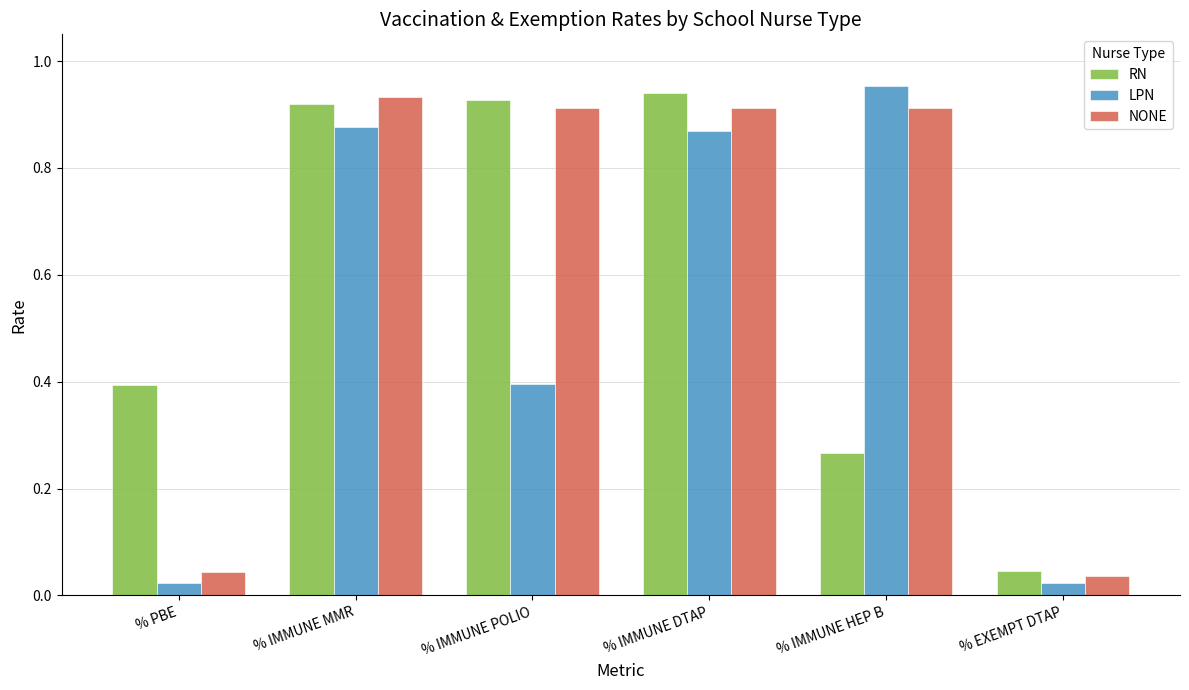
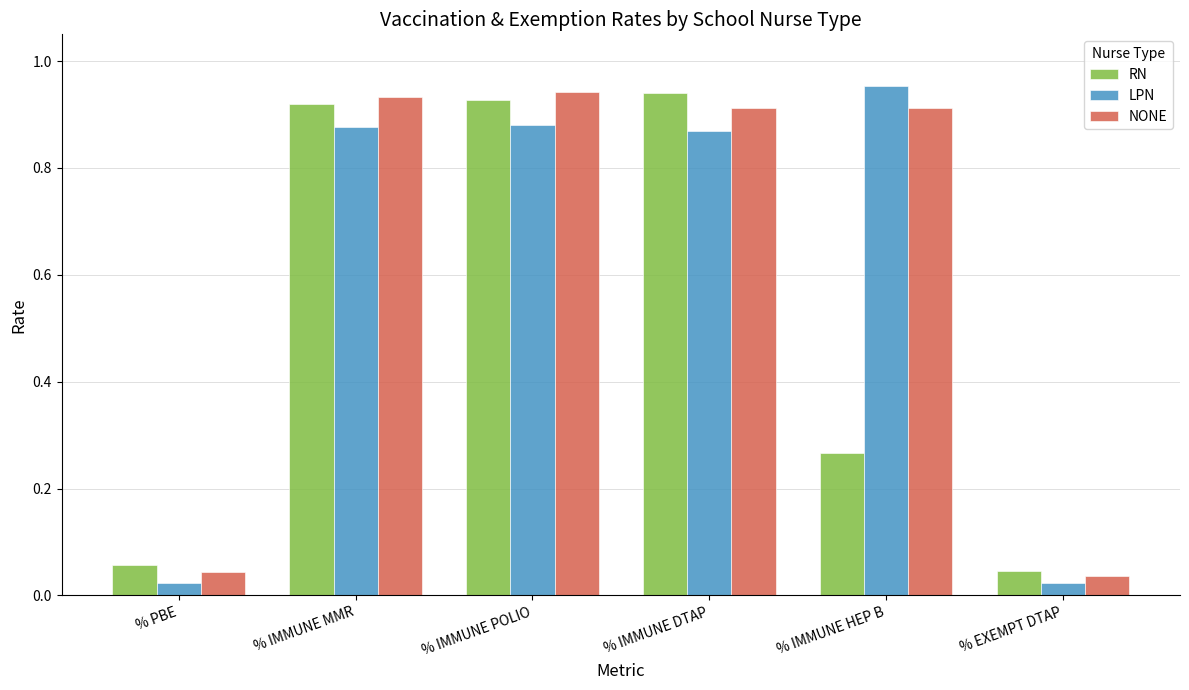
RN, % PBE: 0.39 -> 0.06
LPN, % IMMUNE POLIO: 0.40 -> 0.88
NONE, % IMMUNE POLIO: 0.91 -> 0.94
